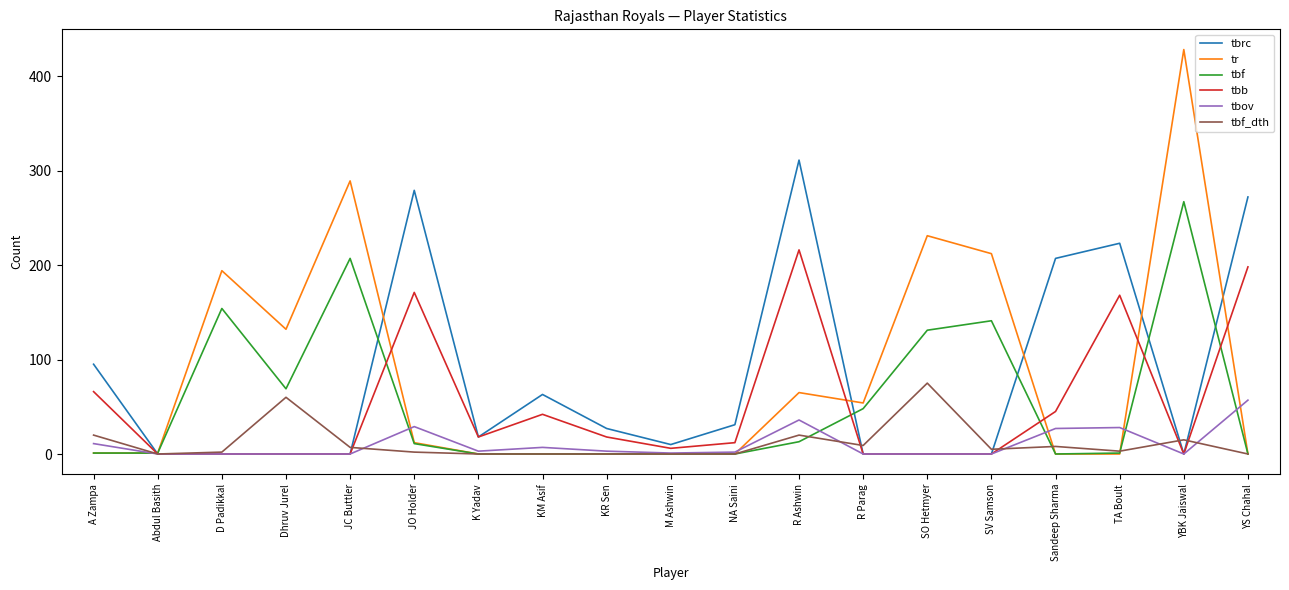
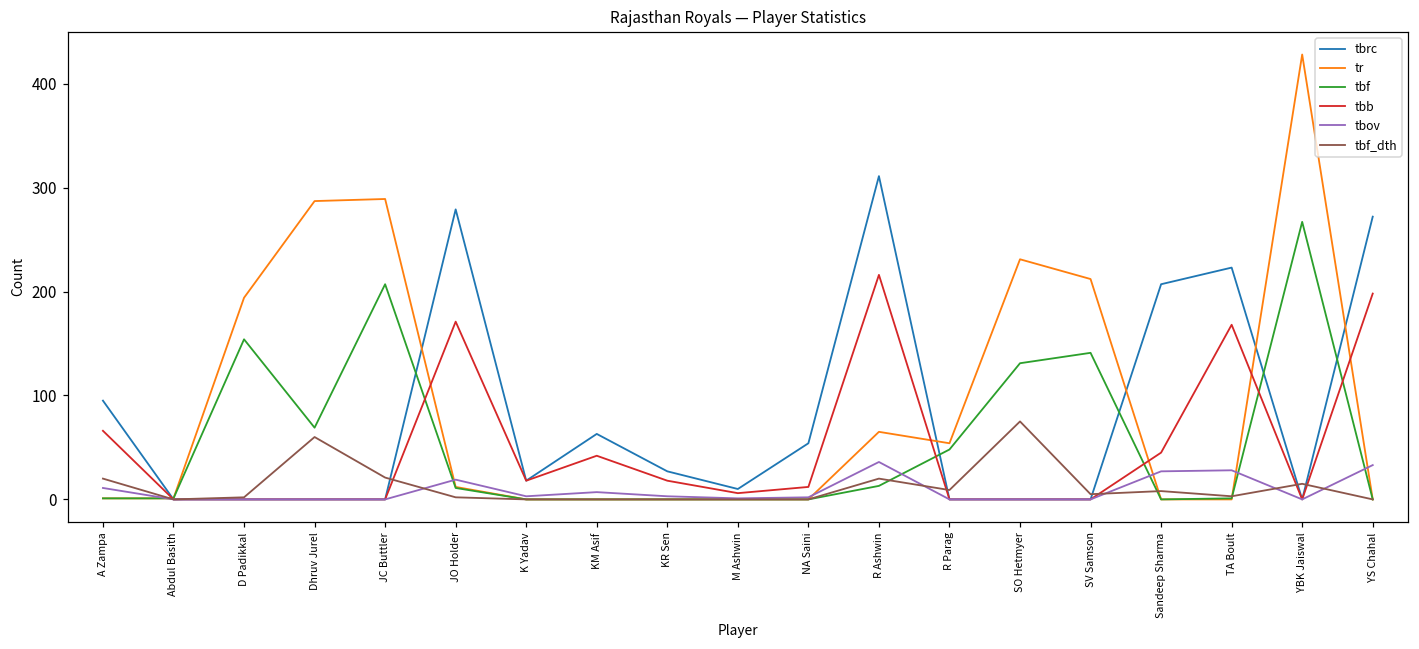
tr, Dhruv Jurel: 130 -> 290
tbf_dth, JC Buttler: 10 -> 20
tbov, JO Holder: 30 -> 20
tbrc, NA Saini: 30 -> 50
tbov, YS Chahal: 60 -> 30
